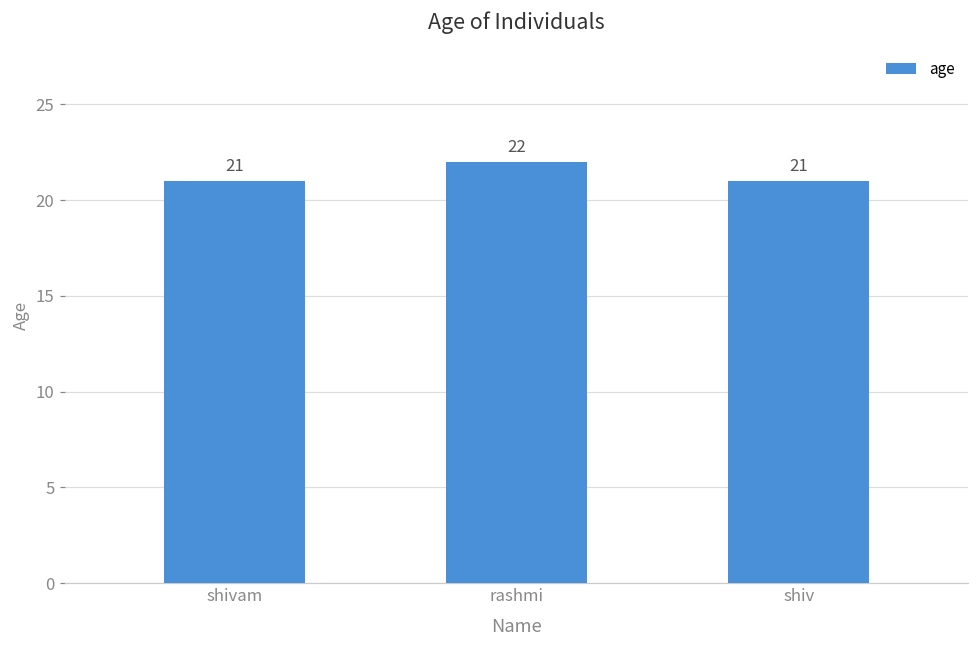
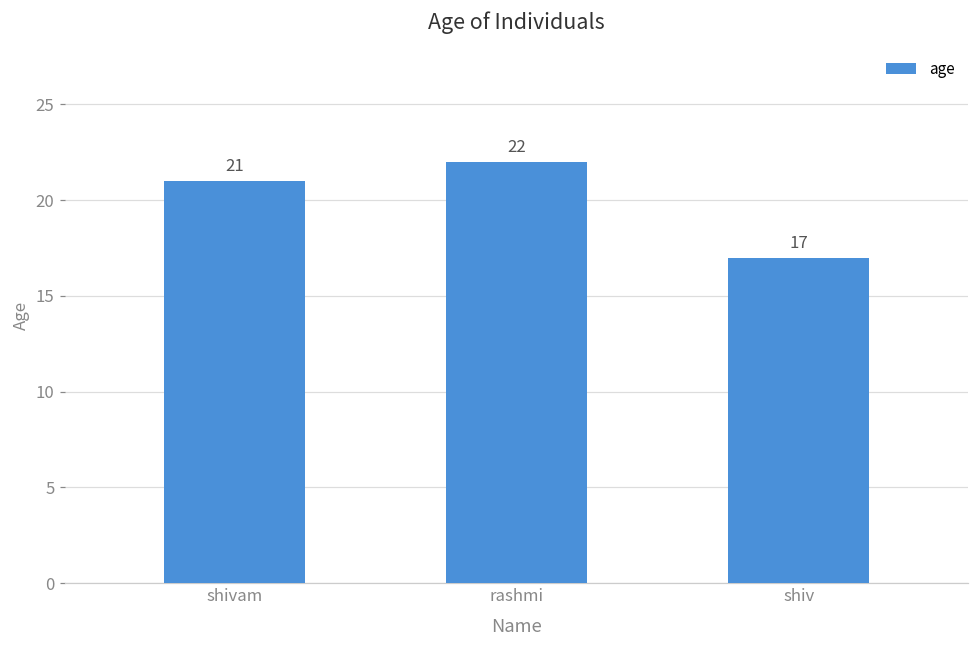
shiv: 21 -> 17
